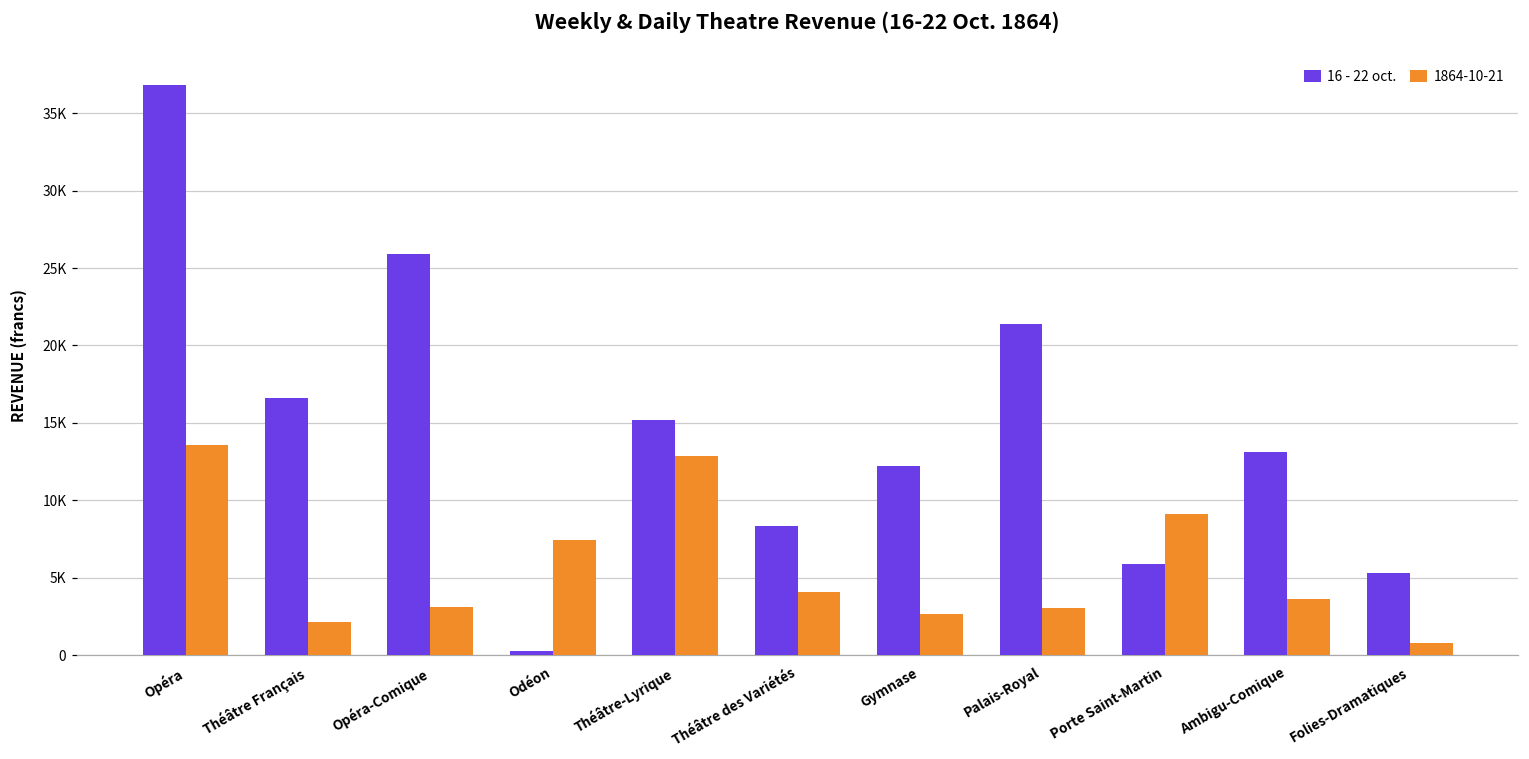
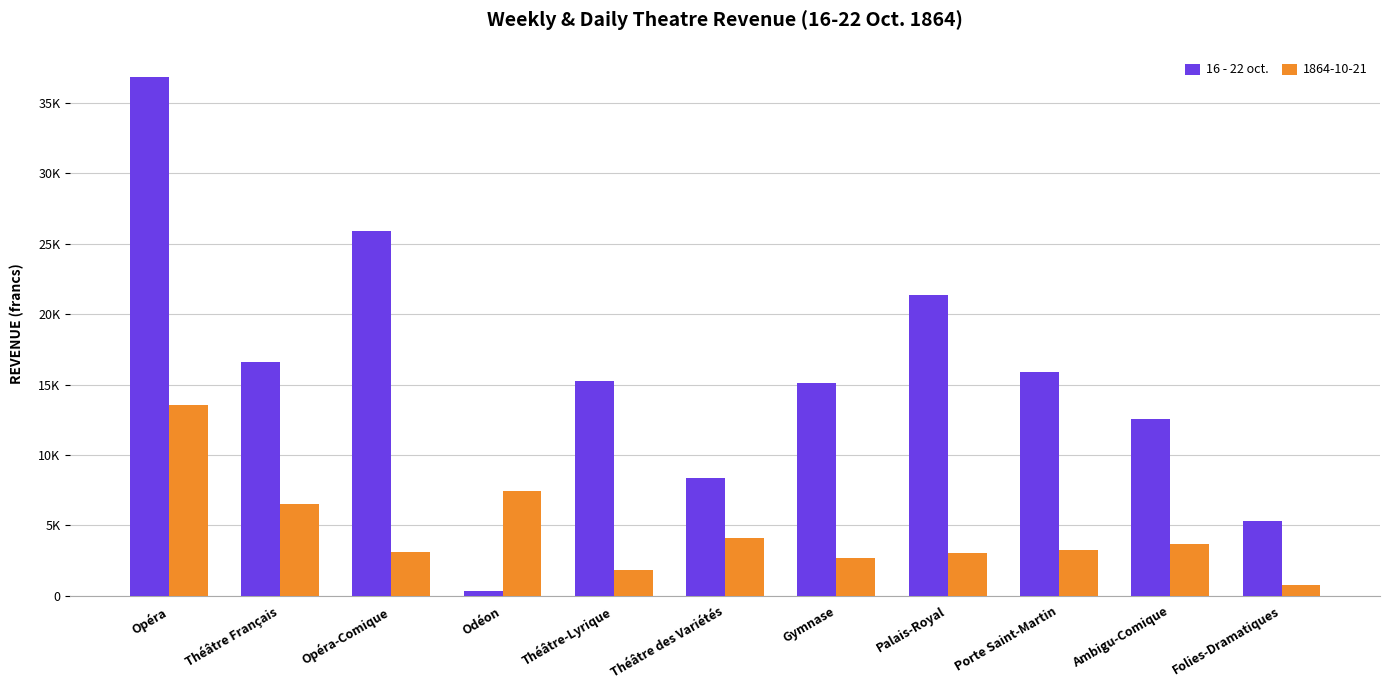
1864-10-21, Théâtre Français: 2200 -> 6500
1864-10-21, Théâtre-Lyrique: 12900 -> 1900
16 - 22 oct., Gymnase: 12200 -> 15100
16 - 22 oct., Porte Saint-Martin: 5900 -> 15900
1864-10-21, Porte Saint-Martin: 9100 -> 3300
16 - 22 oct., Ambigu-Comique: 13100 -> 12500
